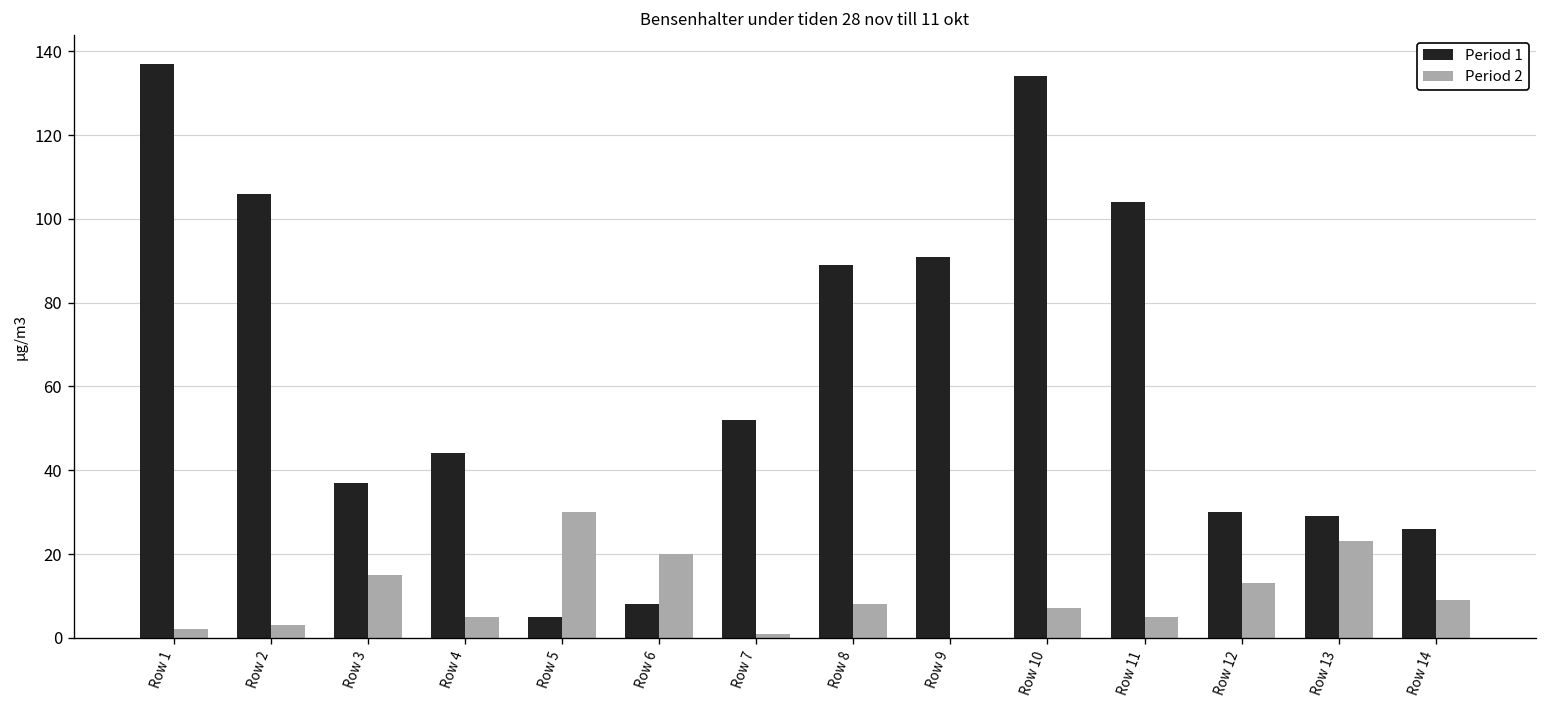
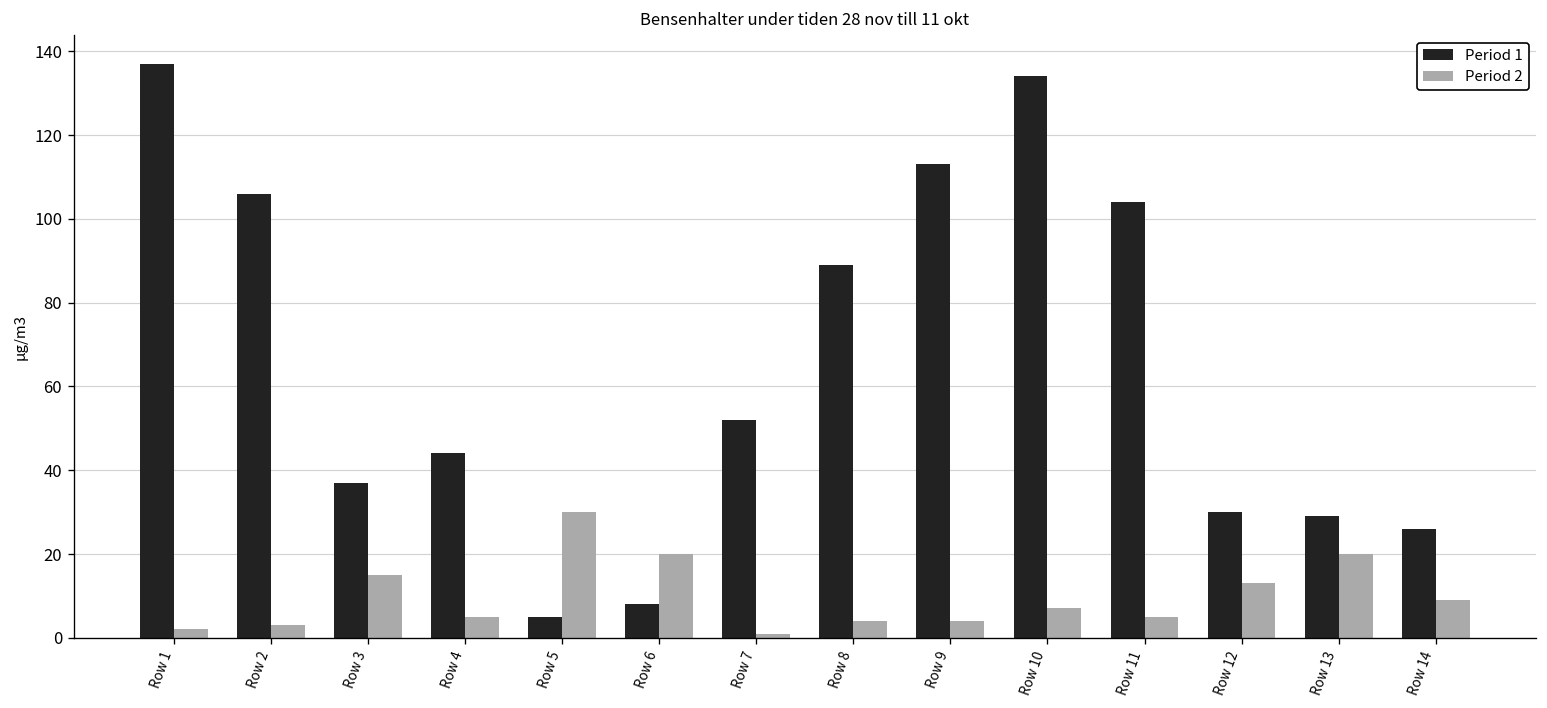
Period 2, Row 8: 8 -> 4
Period 1, Row 9: 91 -> 113
Period 2, Row 9: 0 -> 4
Period 2, Row 13: 23 -> 20
